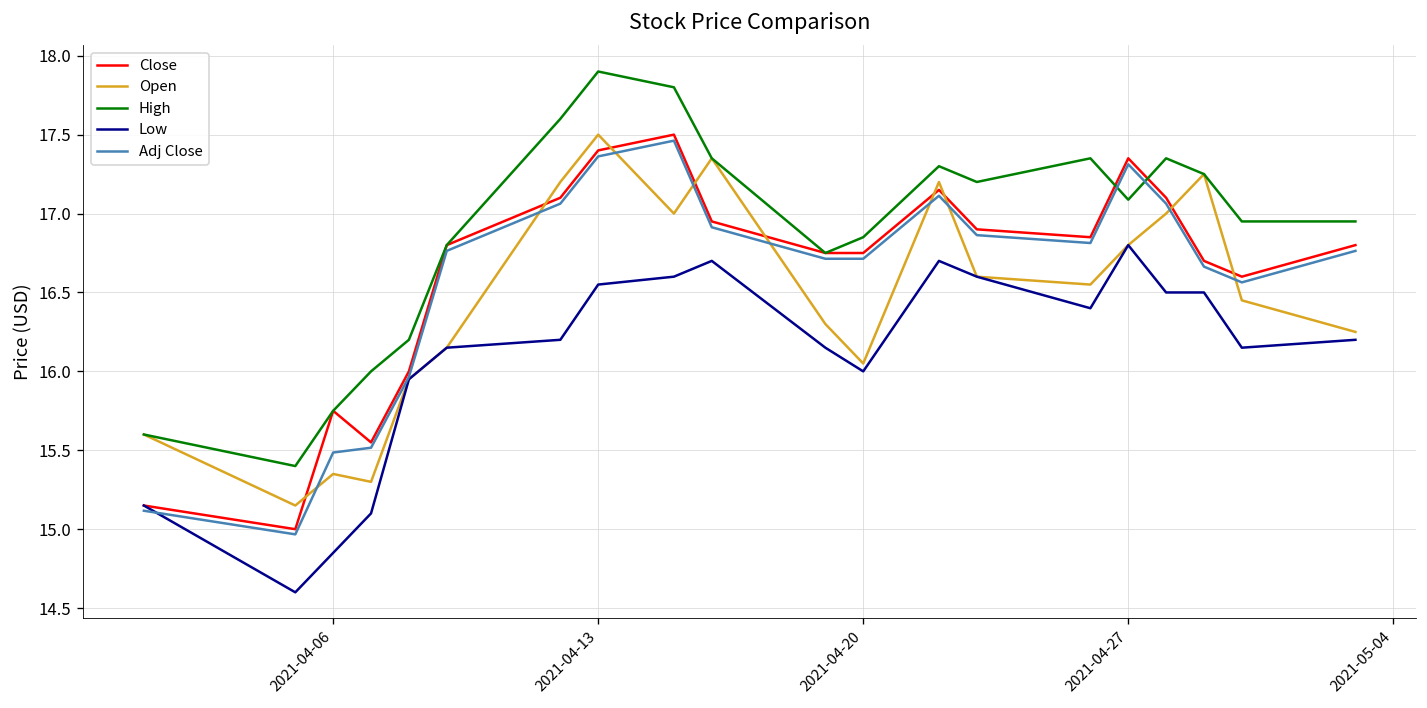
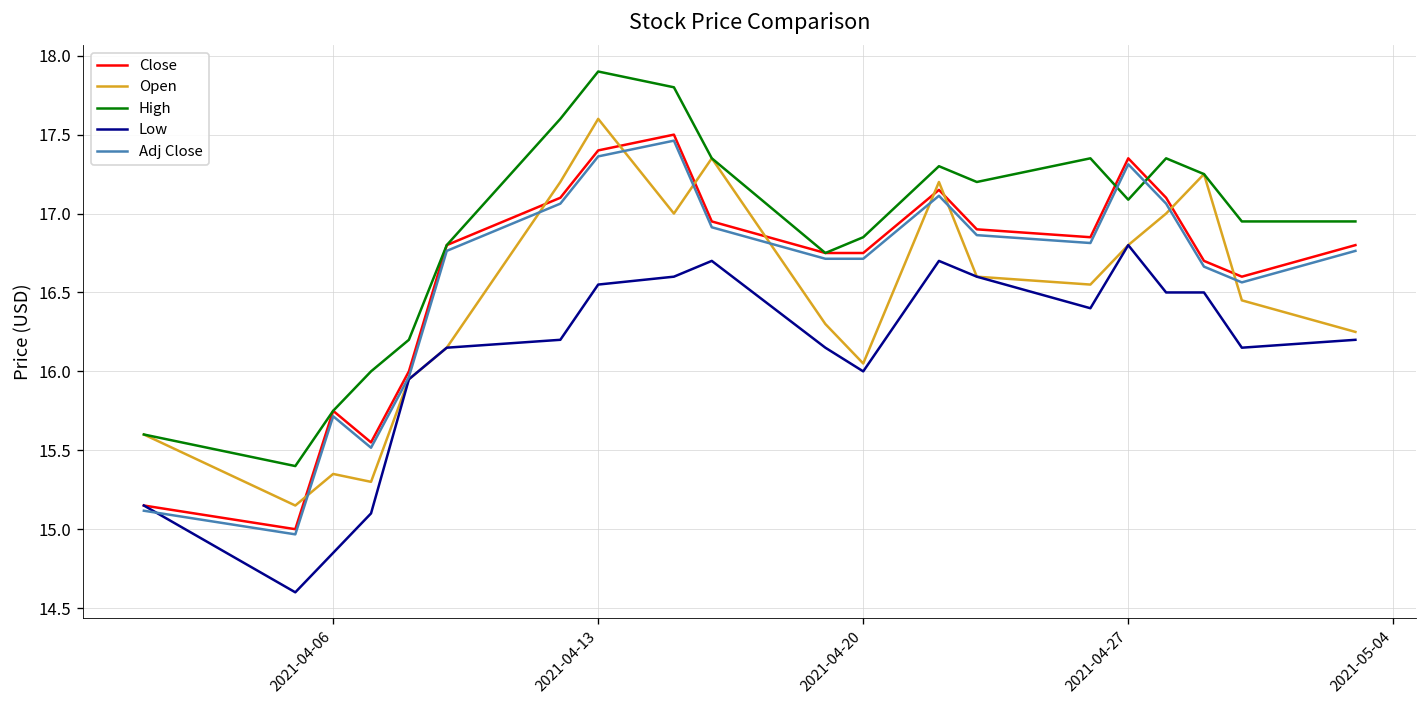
Adj Close, 2021-04-06: 15.49 -> 15.72
Open, 2021-04-13: 17.5 -> 17.6
